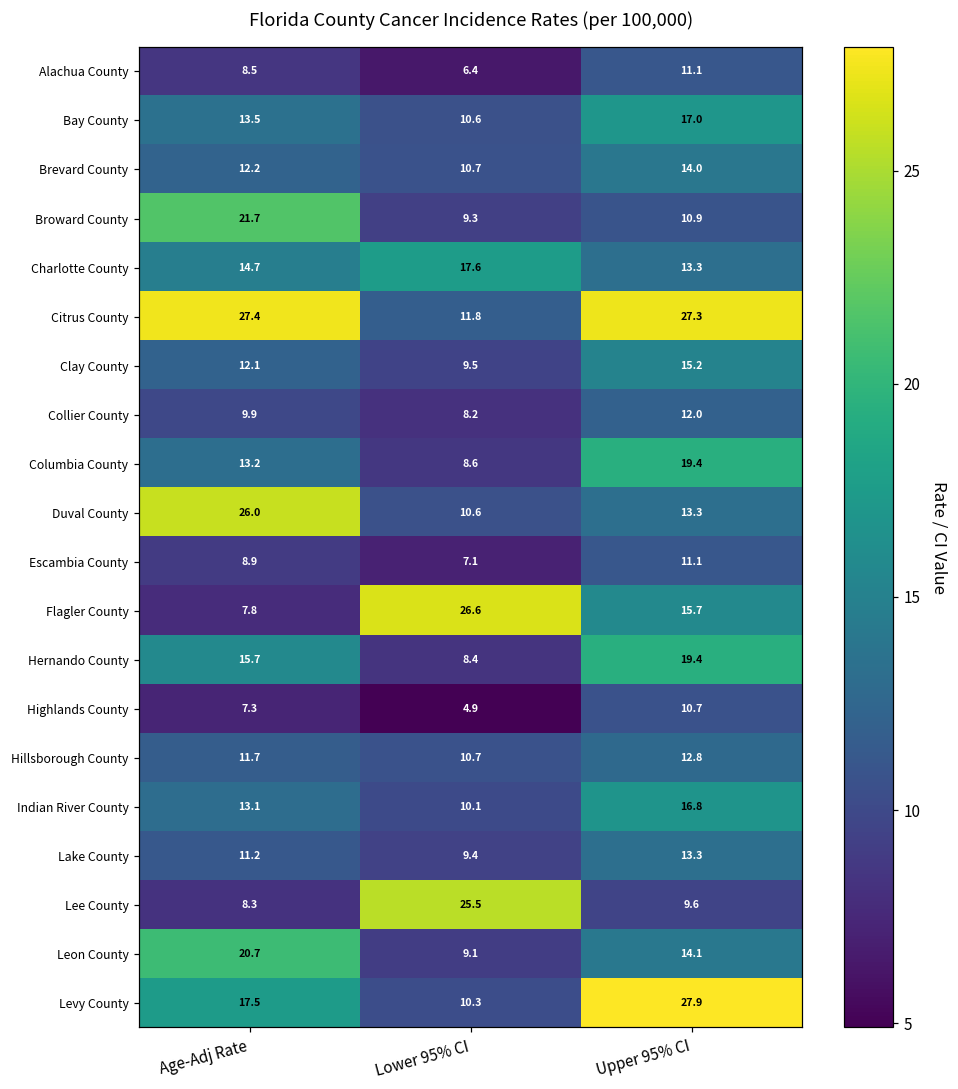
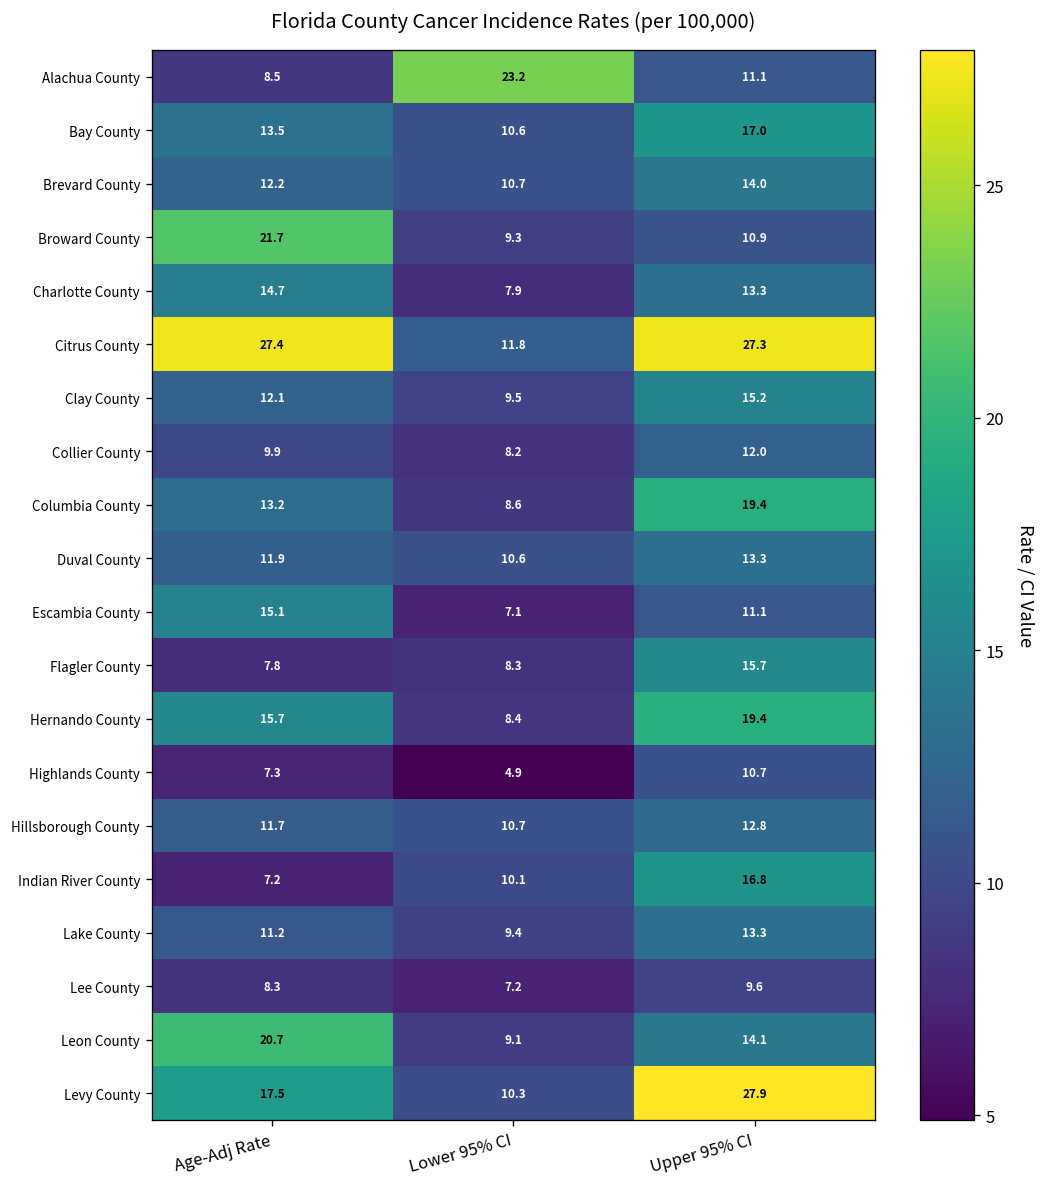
Alachua County, Lower 95% CI: 6.4 -> 23.2
Charlotte County, Lower 95% CI: 17.6 -> 7.9
Duval County, Age-Adj Rate: 26.0 -> 11.9
Escambia County, Age-Adj Rate: 8.9 -> 15.1
Flagler County, Lower 95% CI: 26.6 -> 8.3
Indian River County, Age-Adj Rate: 13.1 -> 7.2
Lee County, Lower 95% CI: 25.5 -> 7.2
